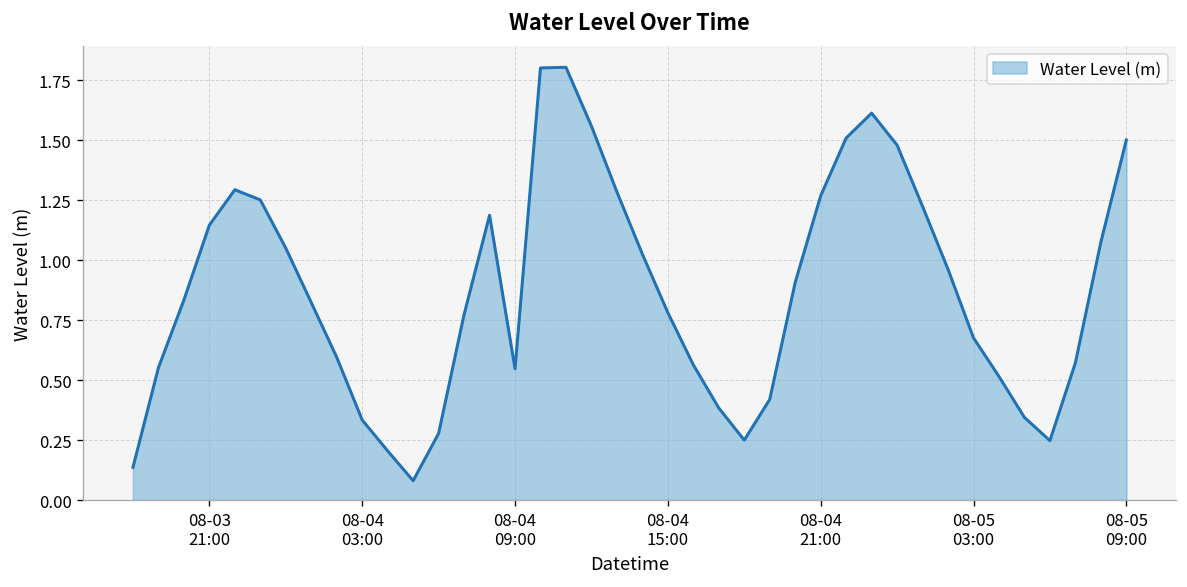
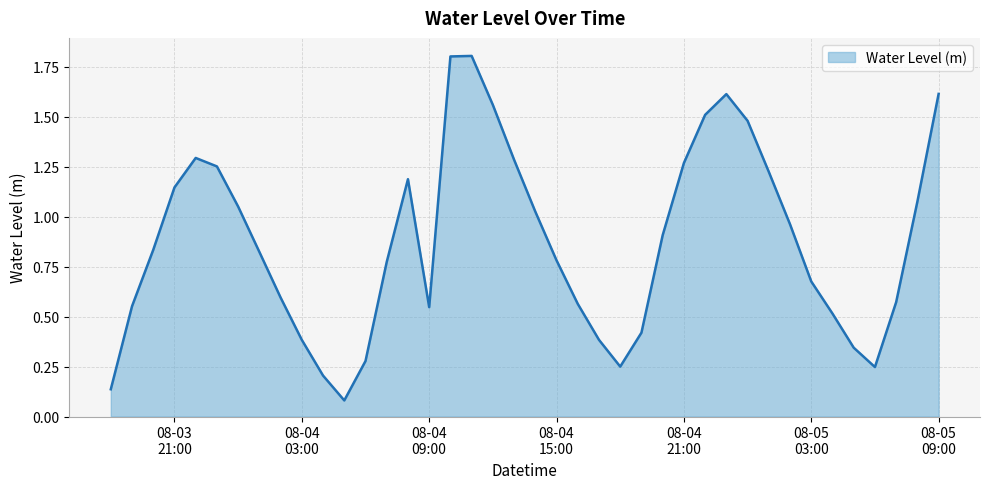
08-04 03:00: 0.33 -> 0.38
08-05 09:00: 1.50 -> 1.61
